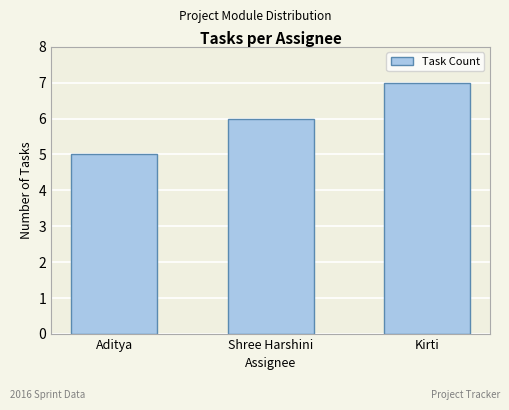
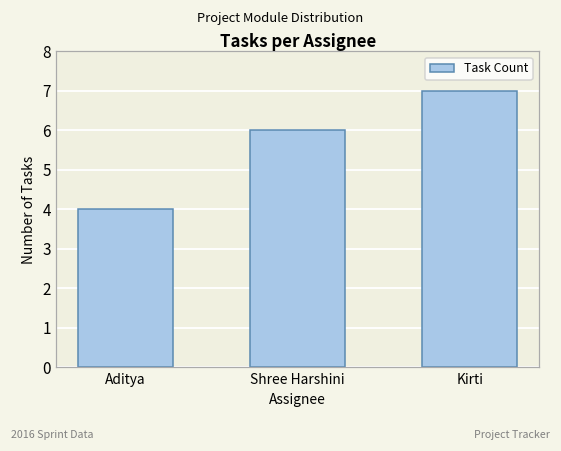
Aditya: 5 -> 4
